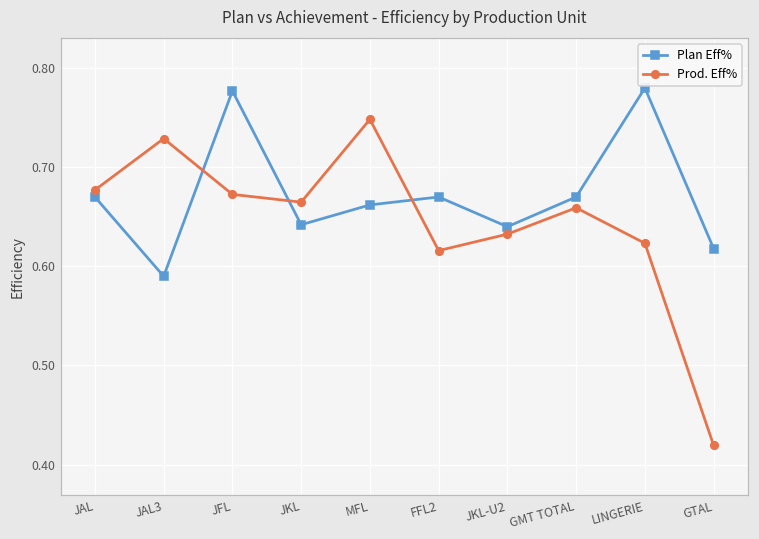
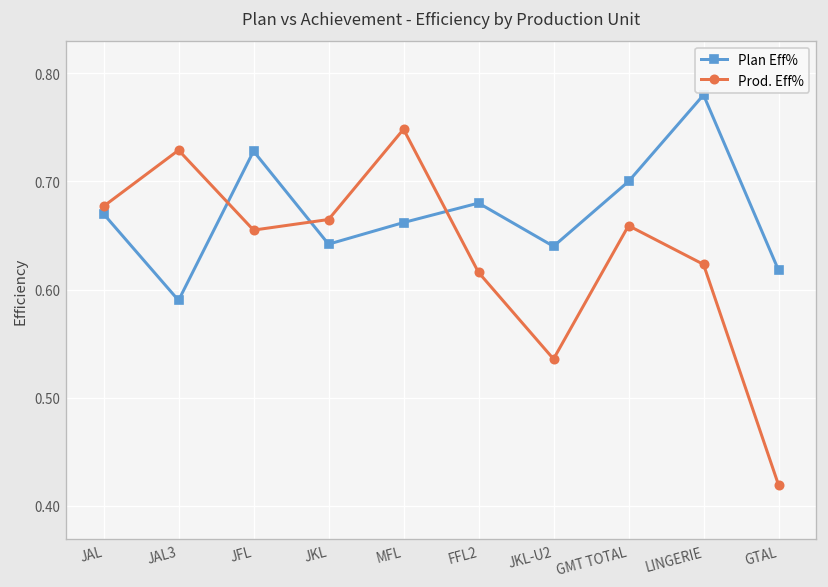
Plan Eff%, JFL: 0.78 -> 0.73
Prod. Eff%, JFL: 0.67 -> 0.66
Plan Eff%, FFL2: 0.67 -> 0.68
Prod. Eff%, JKL-U2: 0.63 -> 0.54
Plan Eff%, GMT TOTAL: 0.67 -> 0.70
